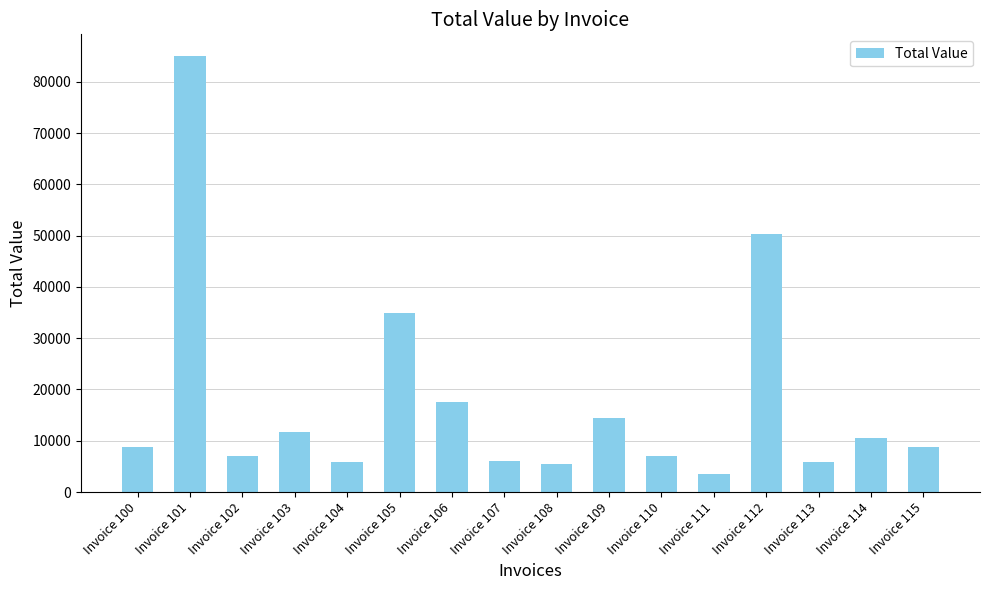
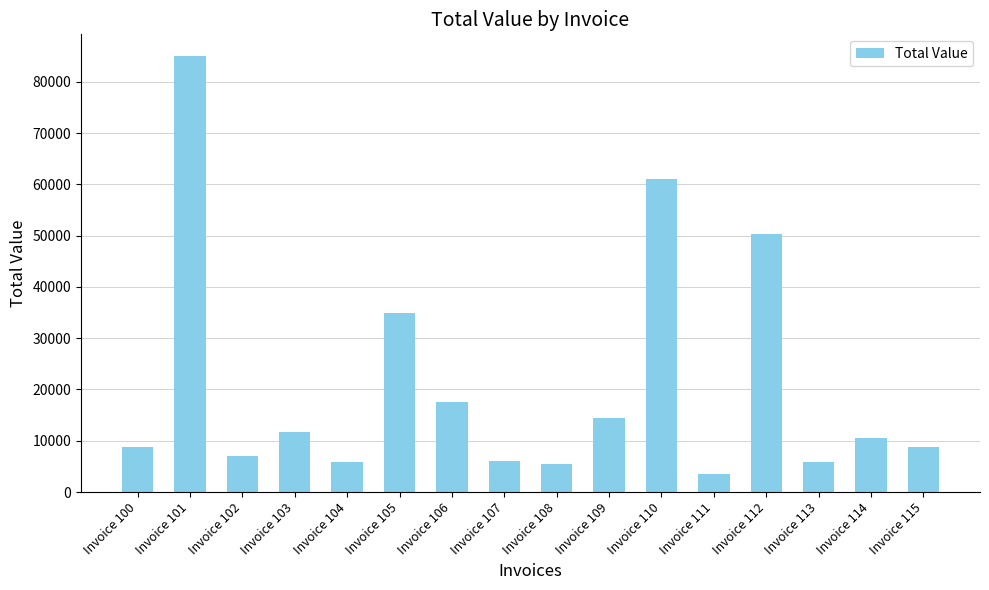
Invoice 110: 7000 -> 61000
